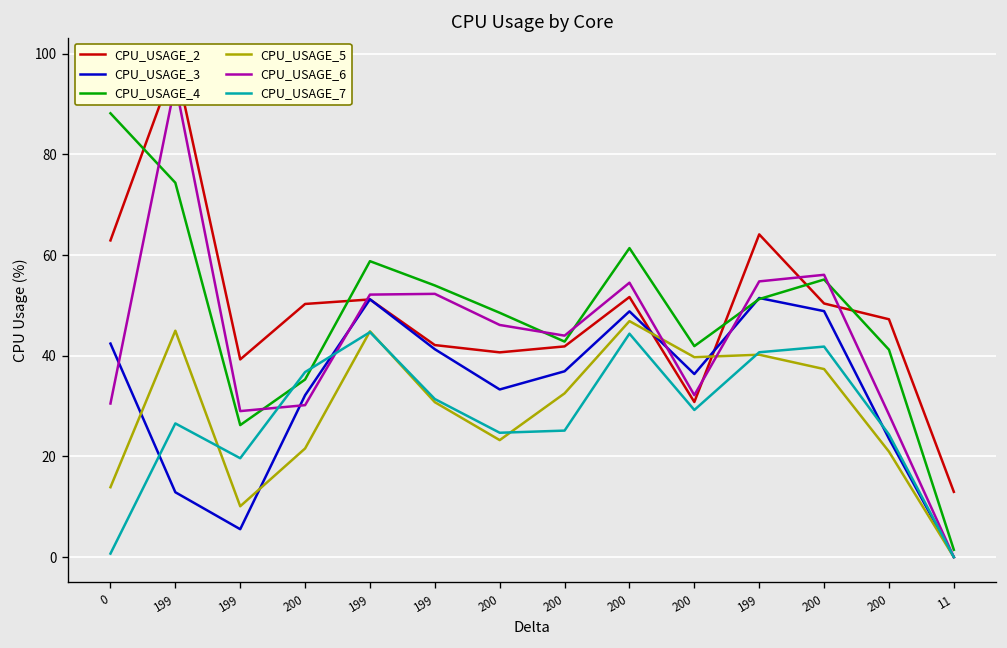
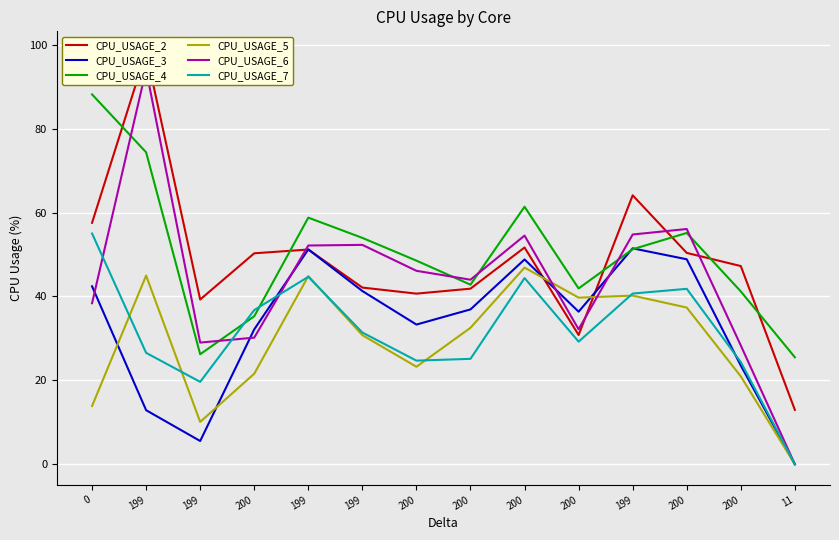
CPU_USAGE_2, 0: 63 -> 58
CPU_USAGE_6, 0: 31 -> 38
CPU_USAGE_7, 0: 1 -> 55
CPU_USAGE_4, 11: 1 -> 26
